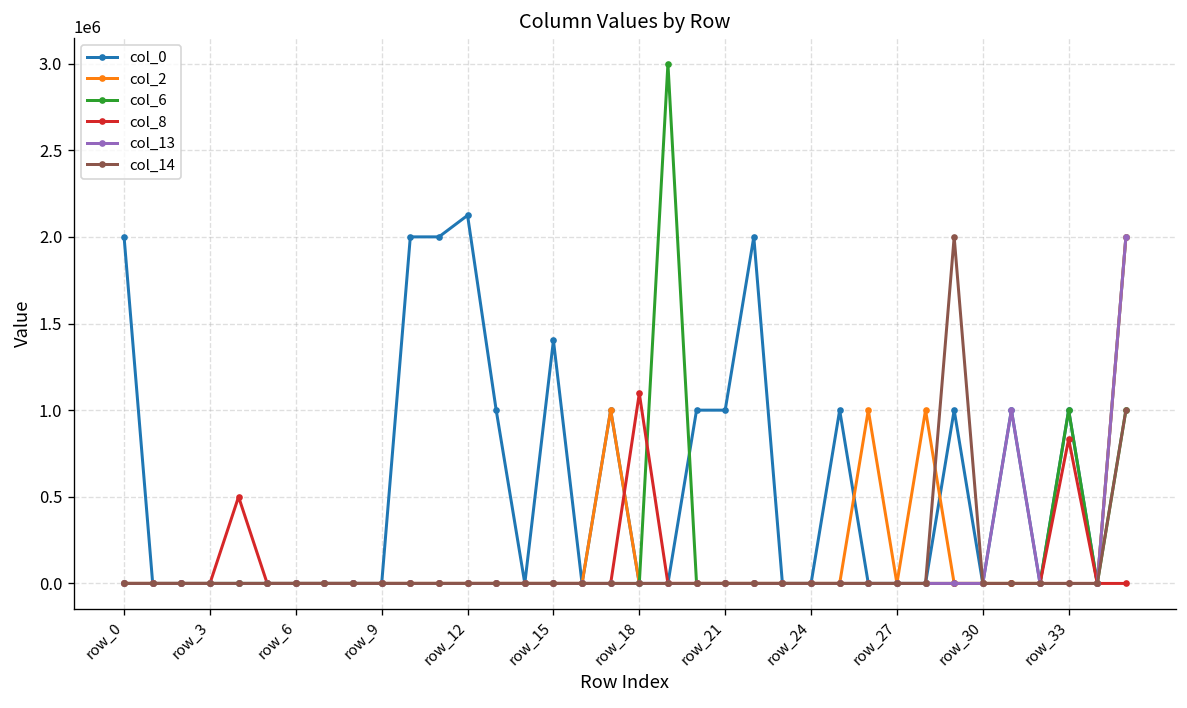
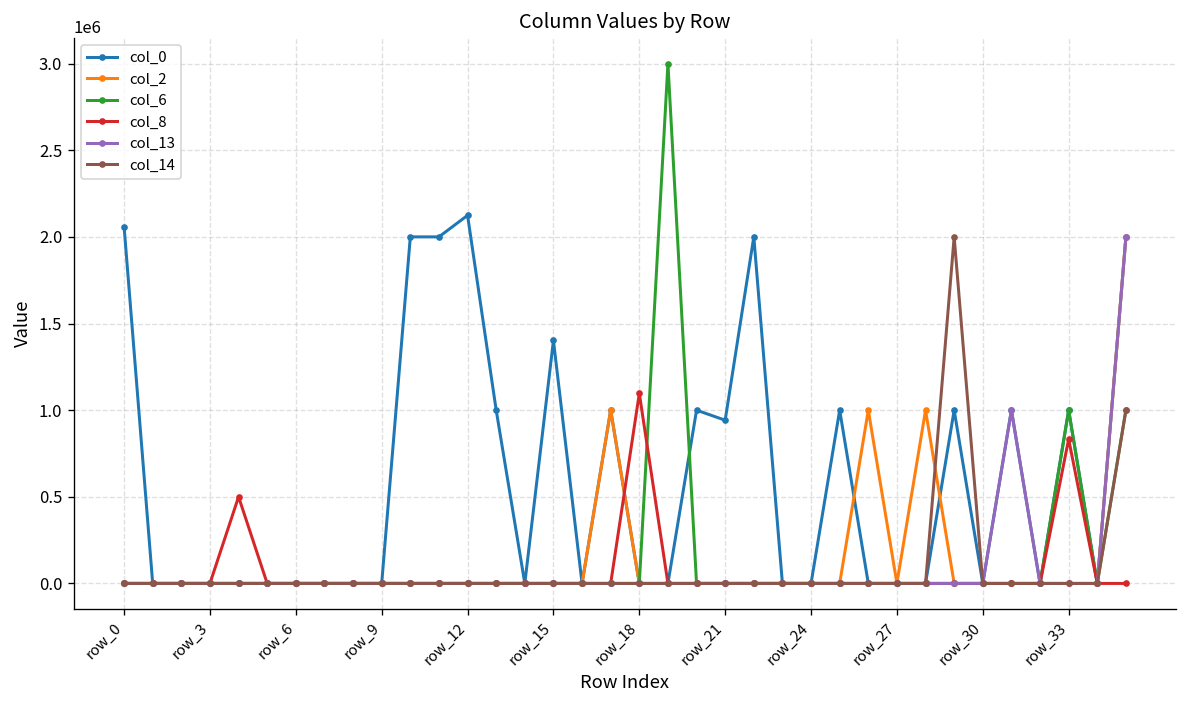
col_0, row_0: 2000000 -> 2060000
col_0, row_21: 1000000 -> 940000
